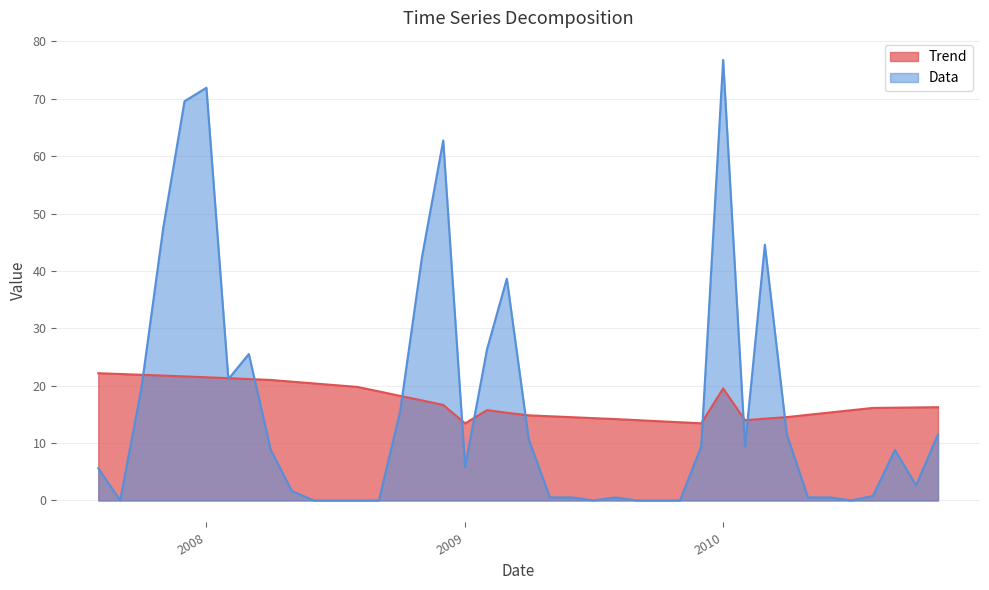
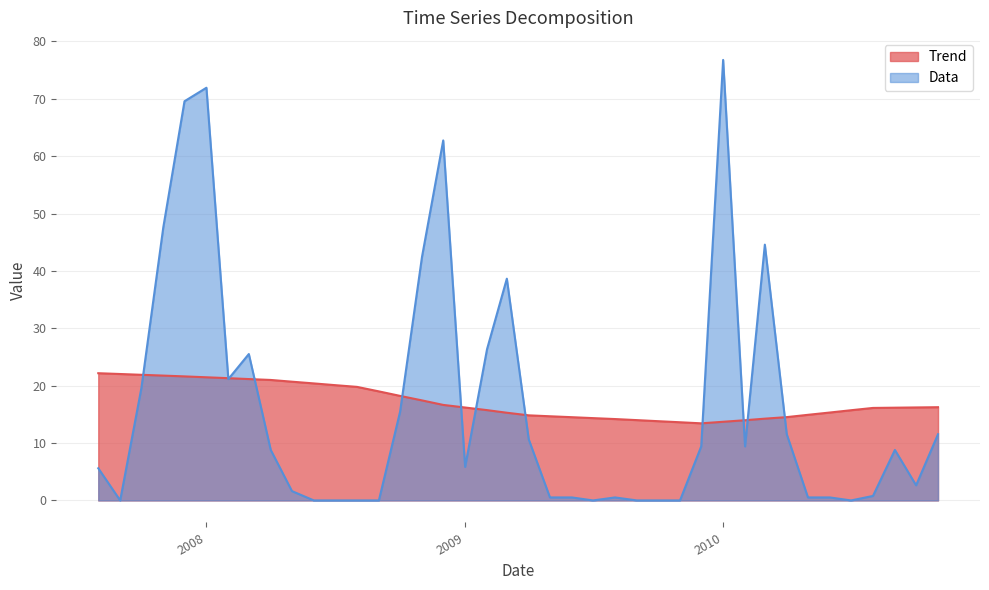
Trend, 2009: 13 -> 16
Trend, 2010: 20 -> 14
